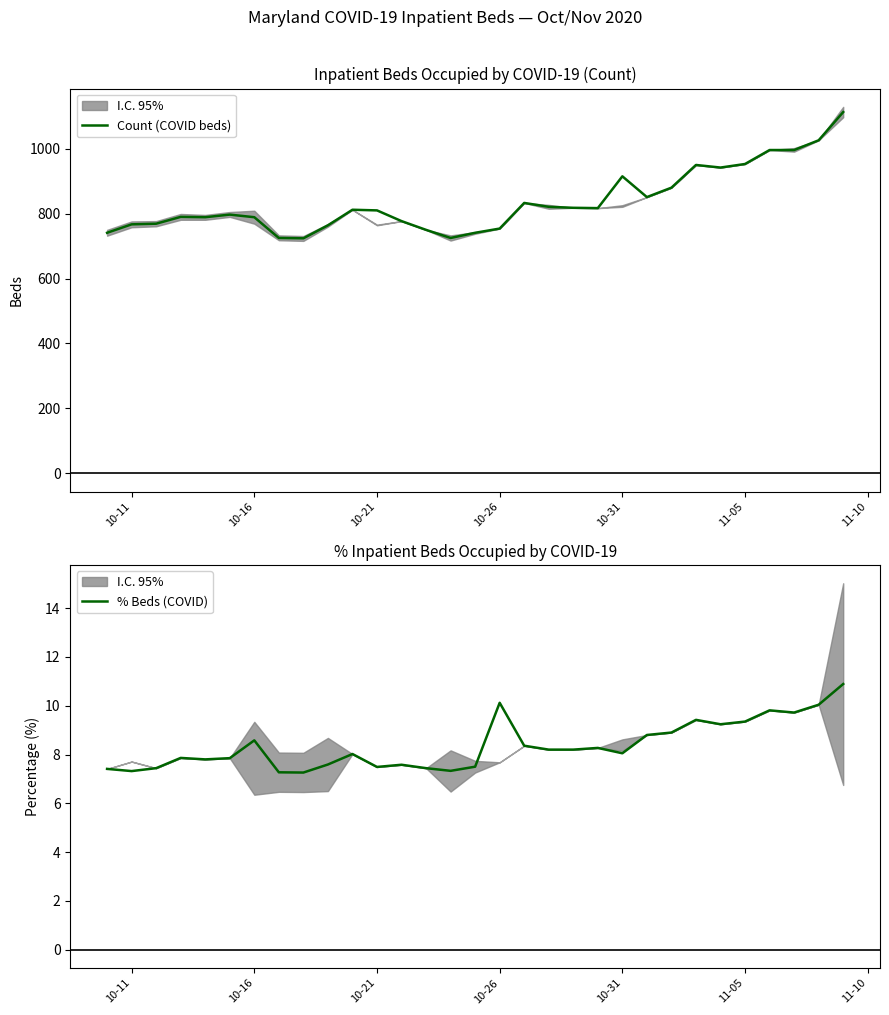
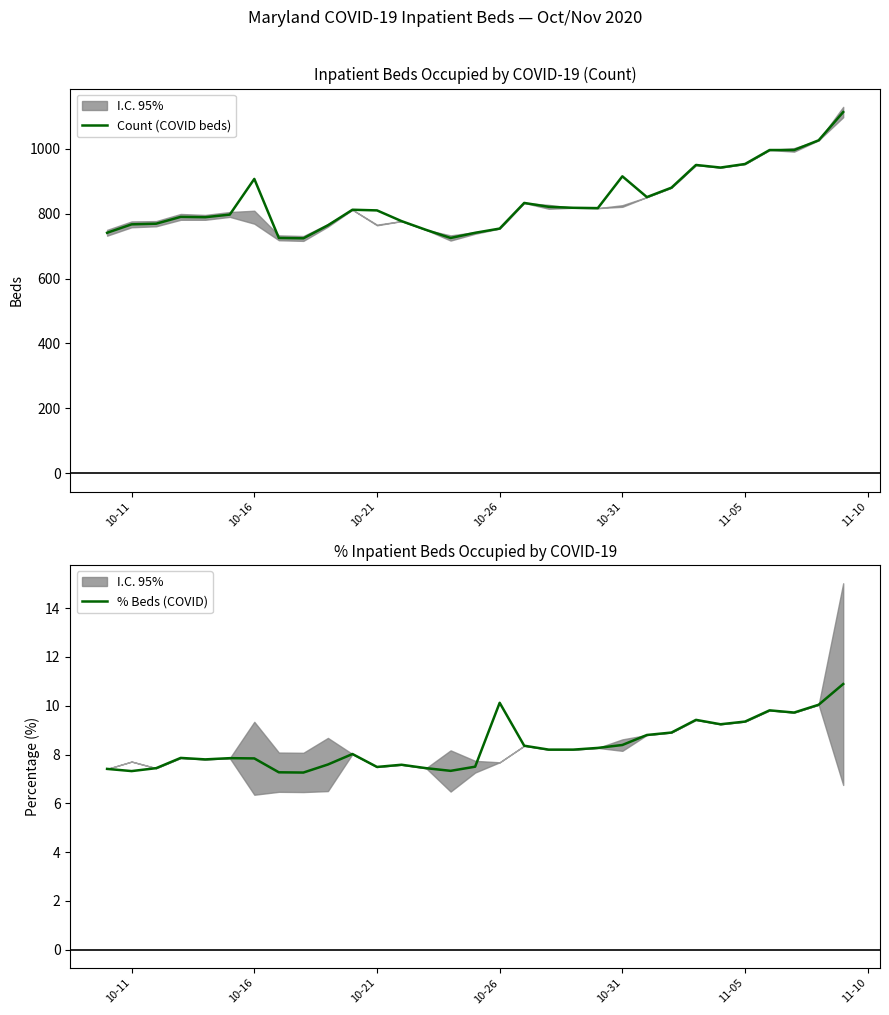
Inpatient Beds Occupied by COVID-19 (Count), Count (COVID beds), 10-16: 790 -> 910
% Inpatient Beds Occupied by COVID-19, % Beds (COVID), 10-16: 8.6 -> 7.8
% Inpatient Beds Occupied by COVID-19, % Beds (COVID), 10-31: 8.1 -> 8.4
